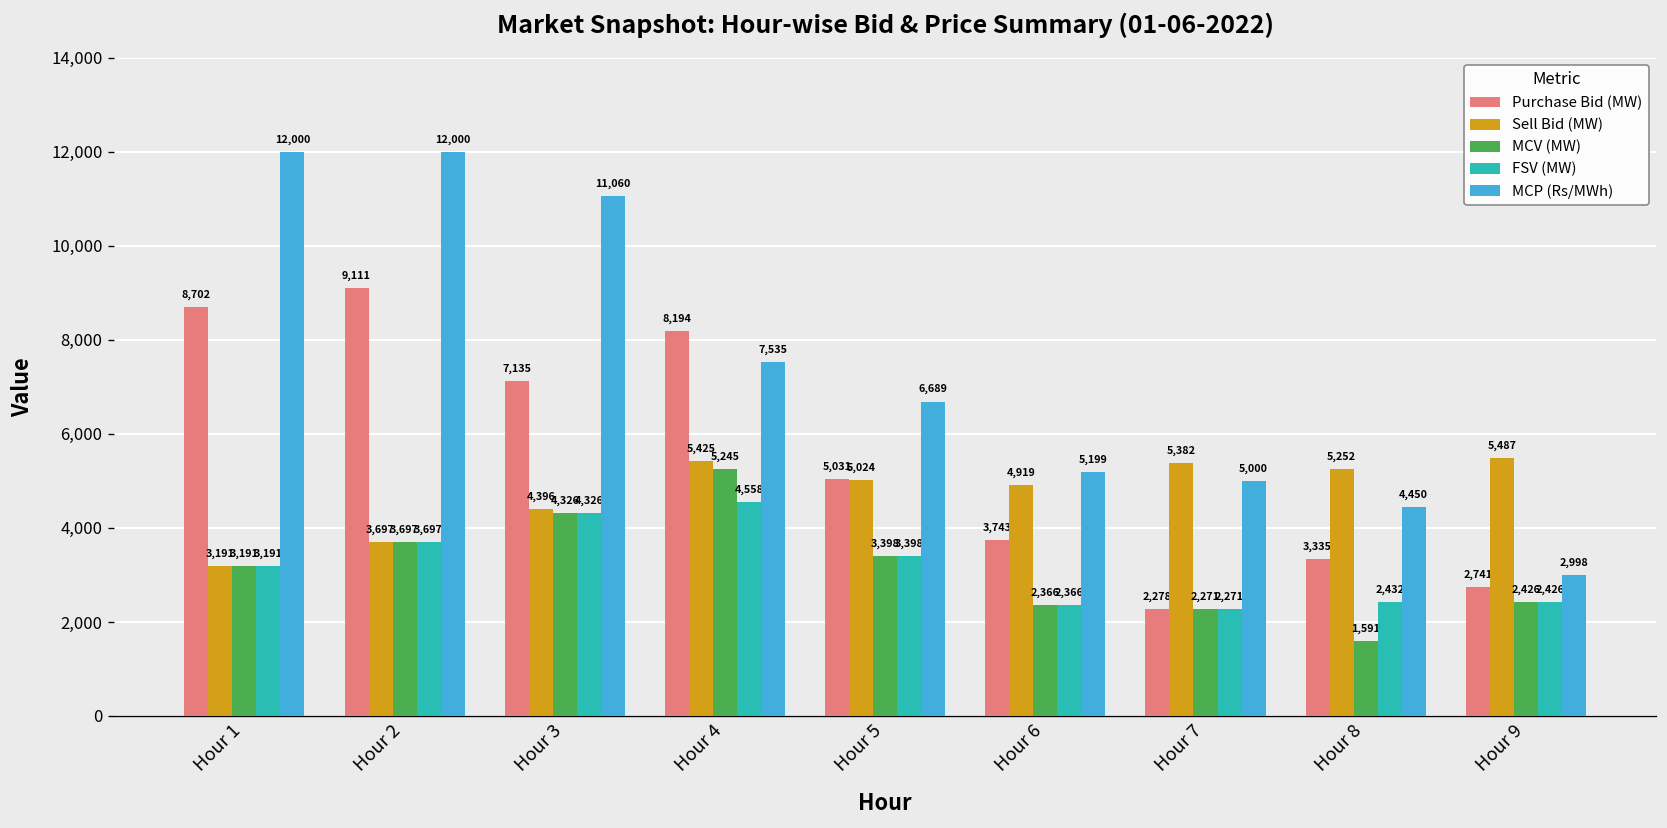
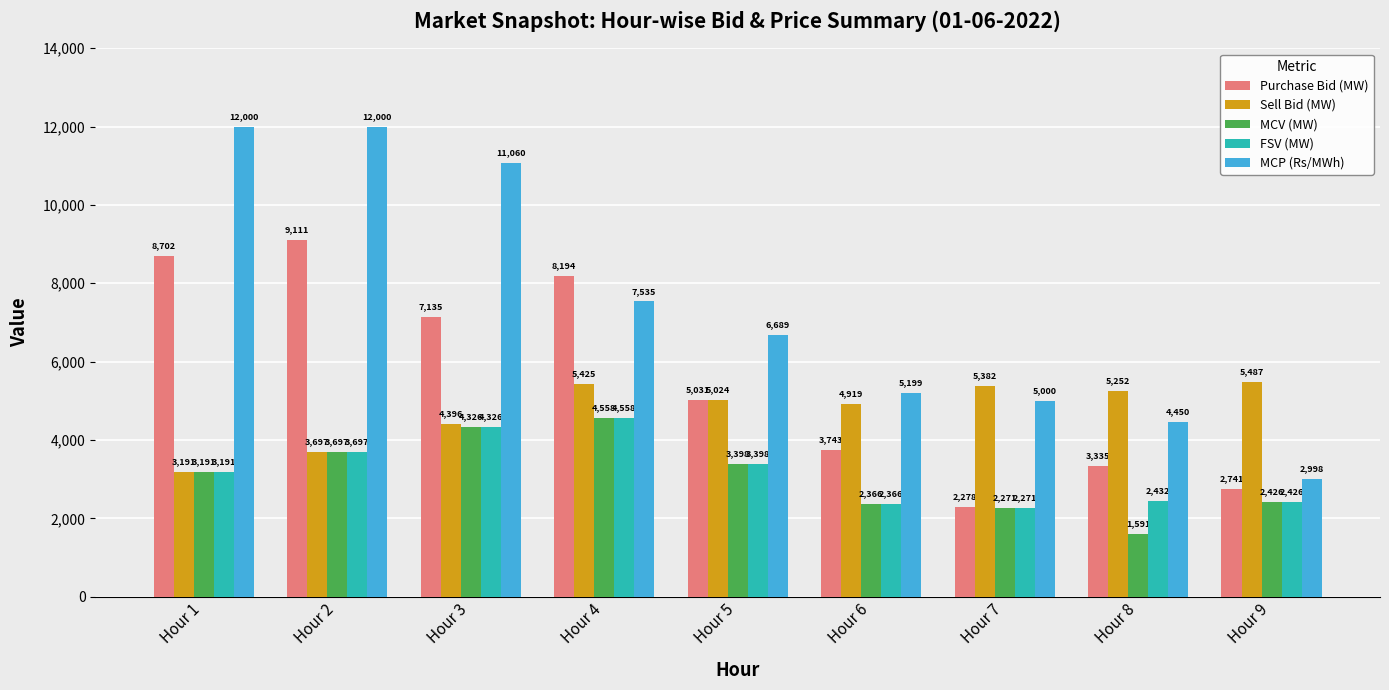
MCV (MW), Hour 4: 5,245 -> 4,558
